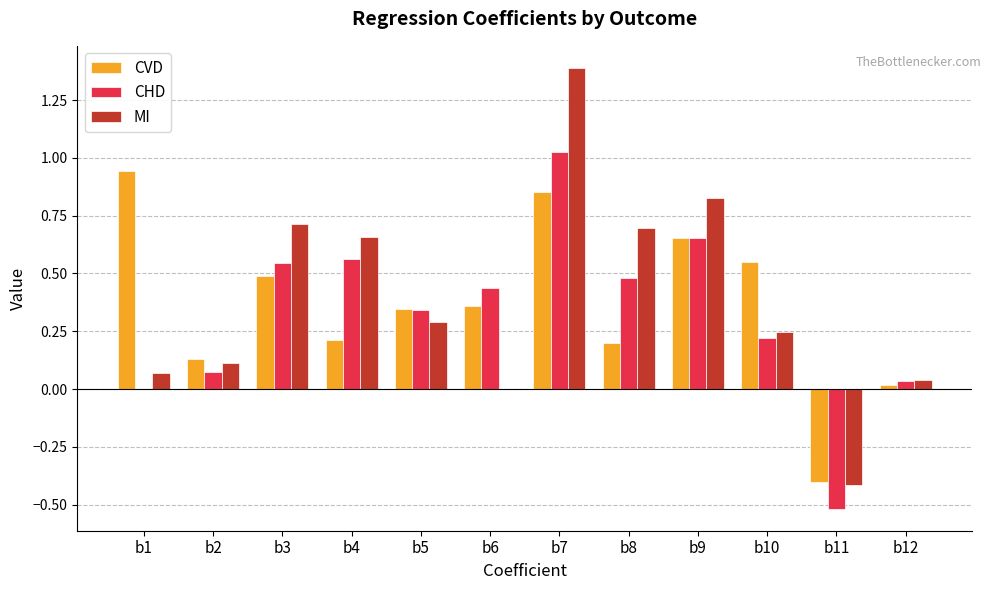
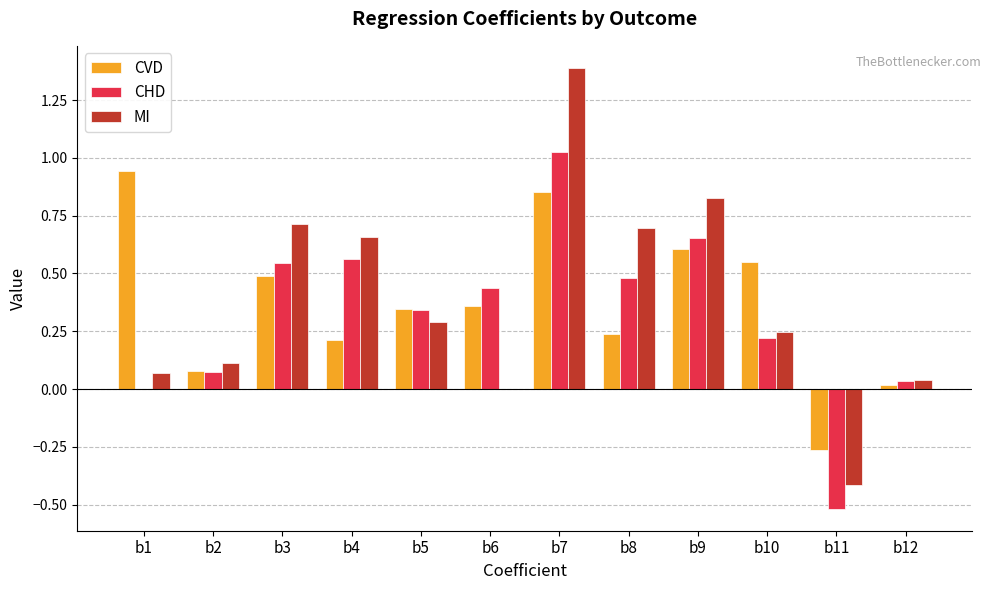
CVD, b2: 0.13 -> 0.08
CVD, b8: 0.20 -> 0.24
CVD, b9: 0.65 -> 0.61
CVD, b11: -0.40 -> -0.26
